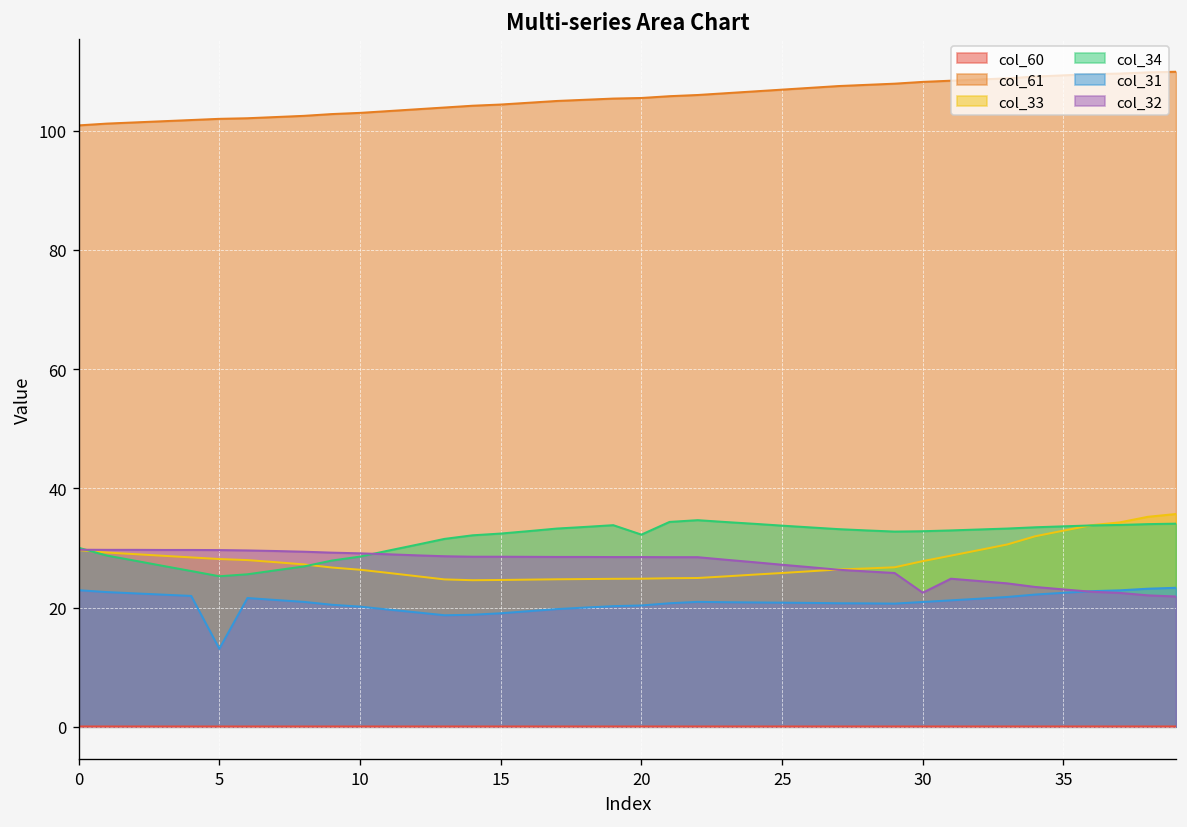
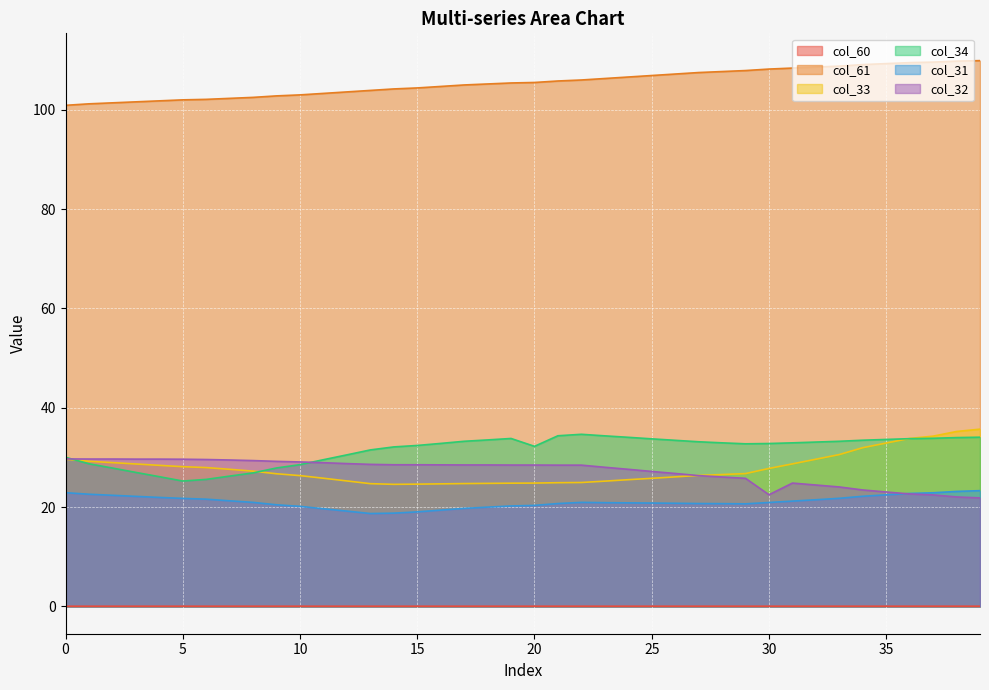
col_31, 5: 13 -> 22
